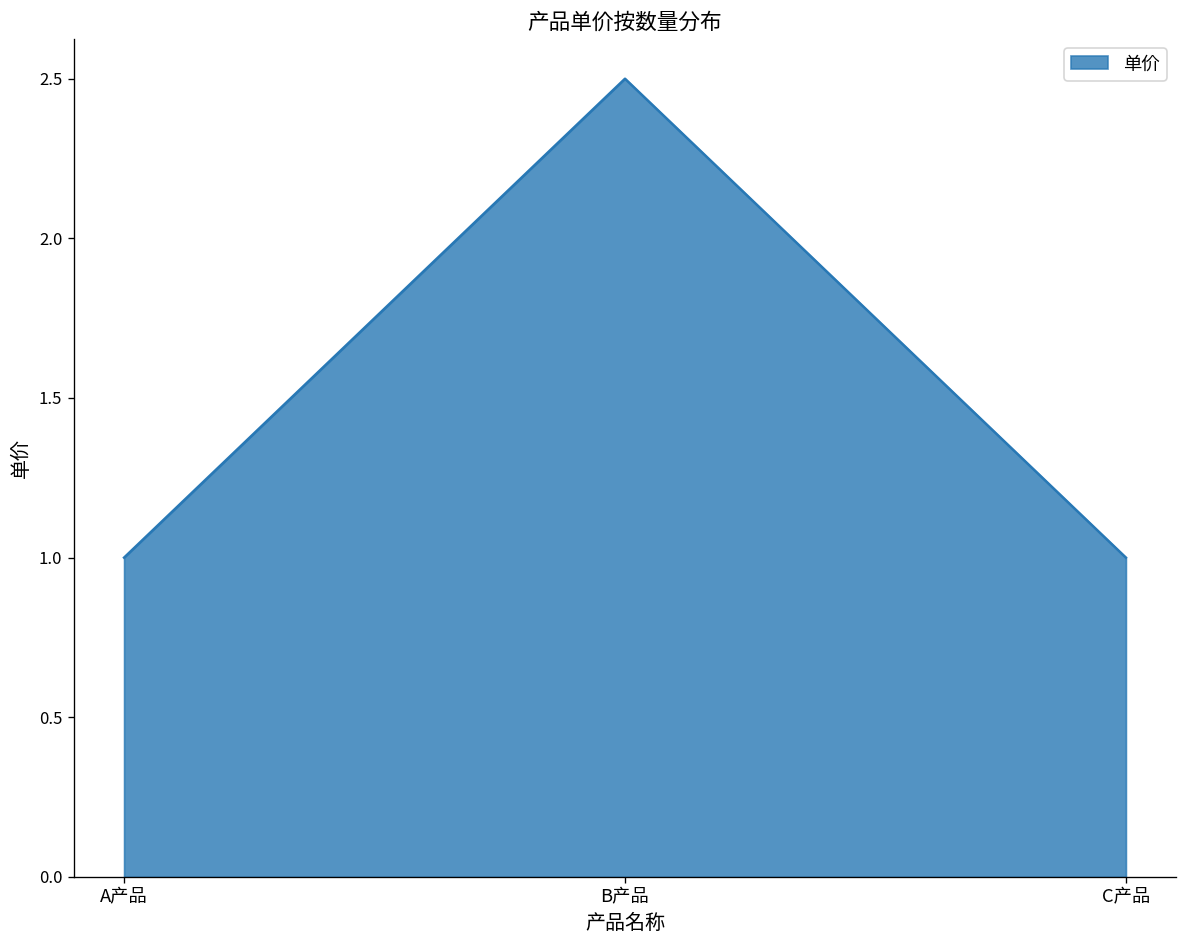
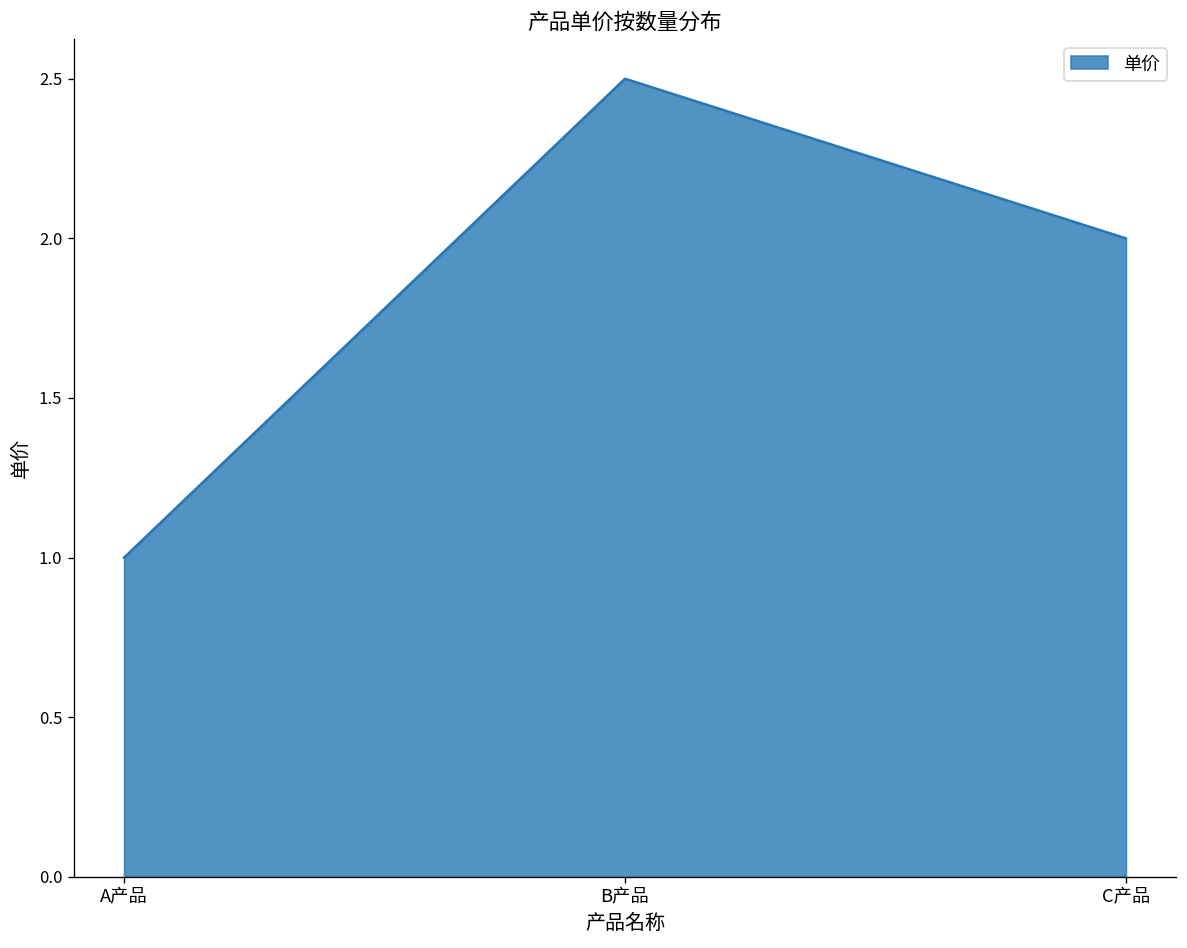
C产品: 1 -> 2
